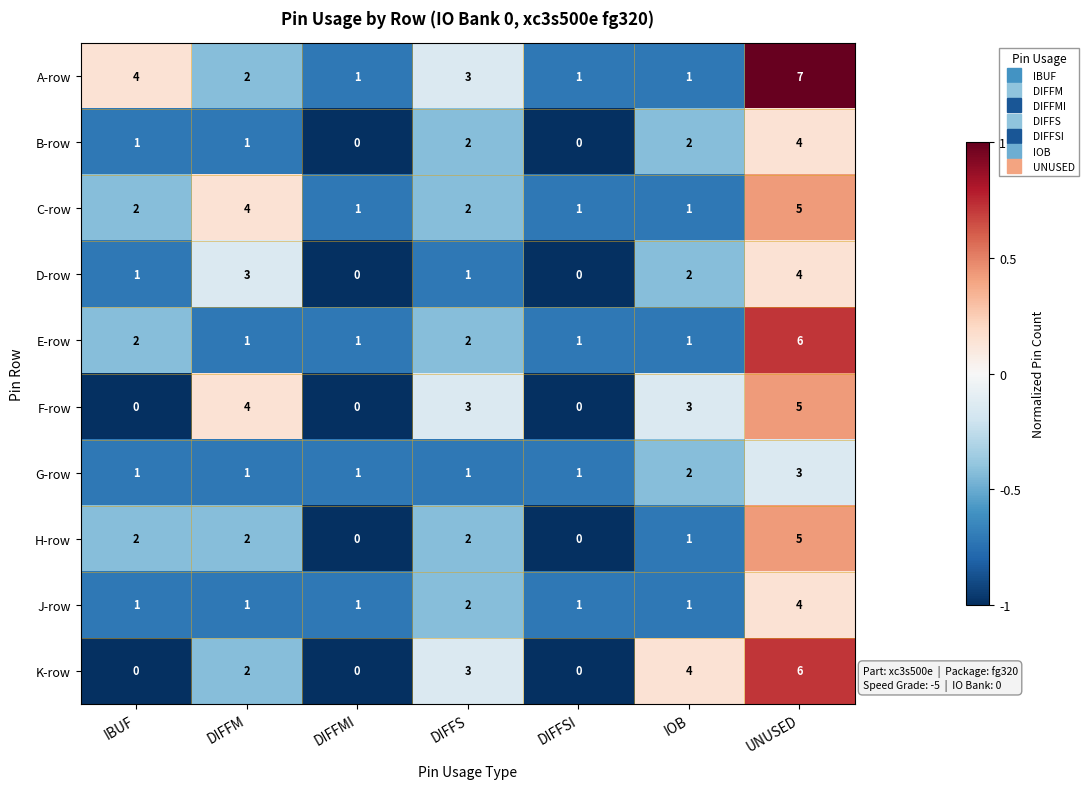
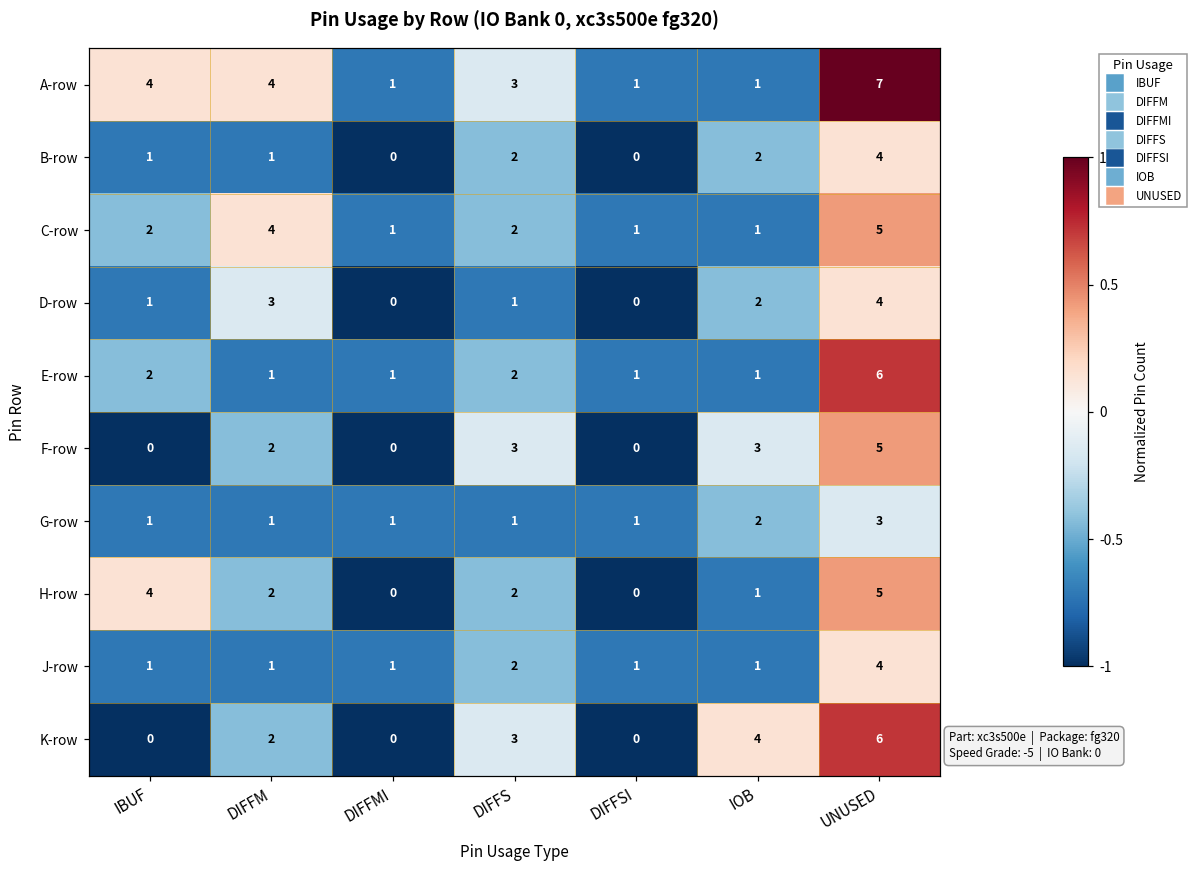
A-row, DIFFM: 2 -> 4
F-row, DIFFM: 4 -> 2
H-row, IBUF: 2 -> 4
